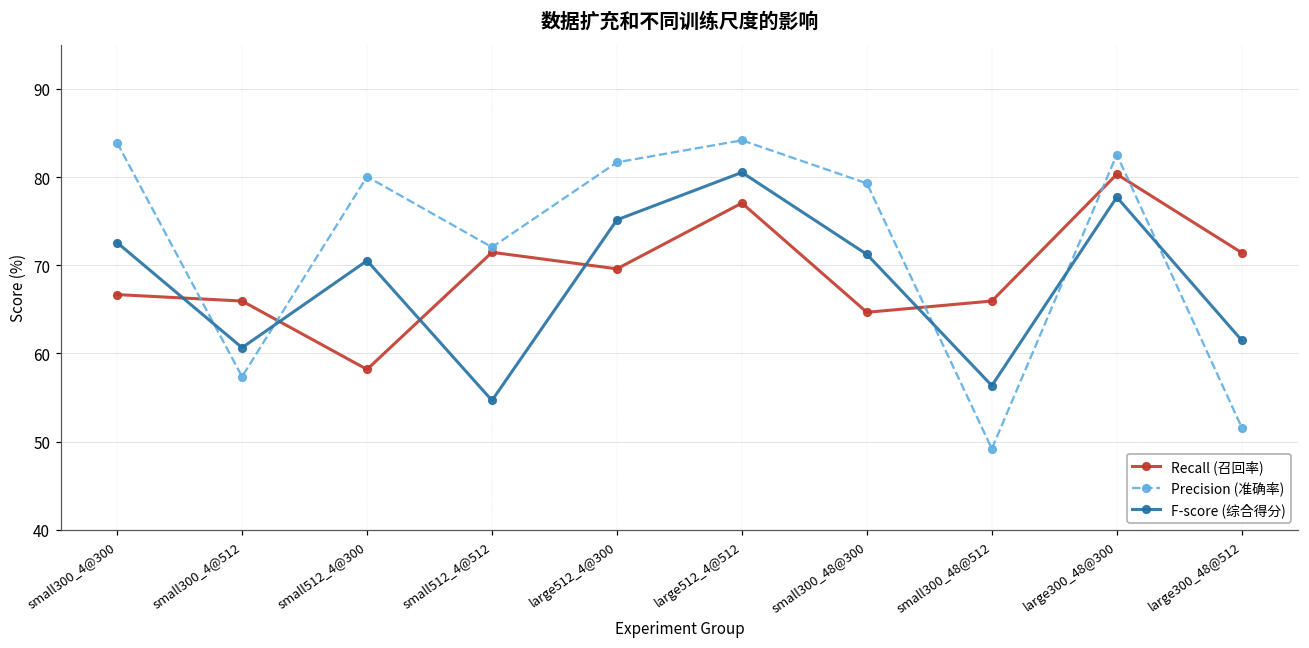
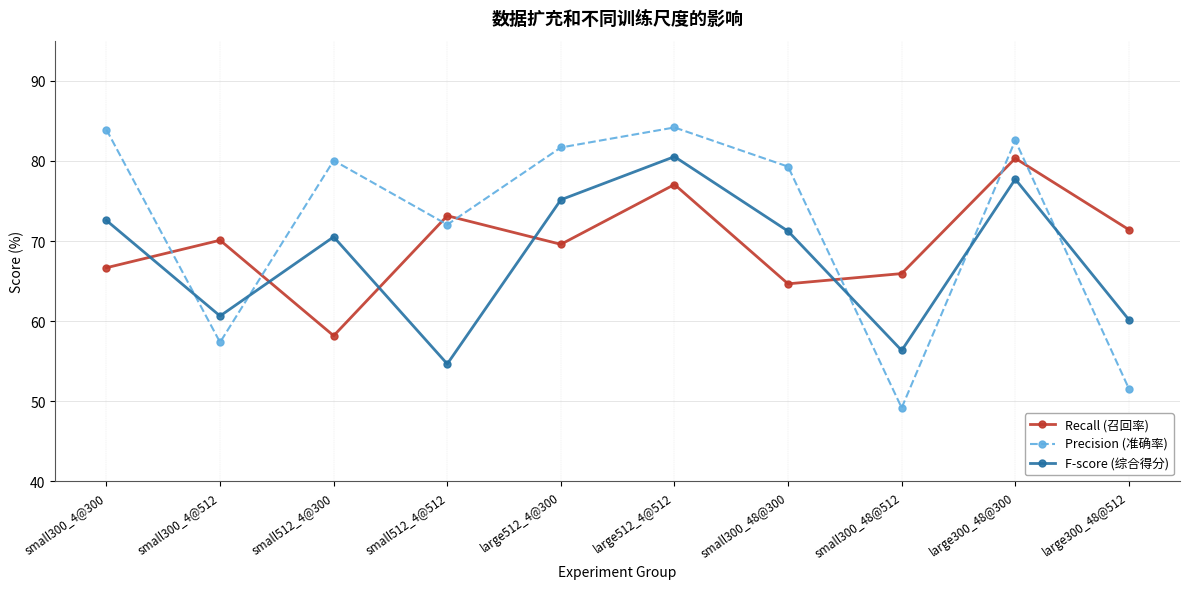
Recall (召回率), small300_4@512: 66 -> 70
Recall (召回率), small512_4@512: 71 -> 73
F-score (综合得分), large300_48@512: 61 -> 60
